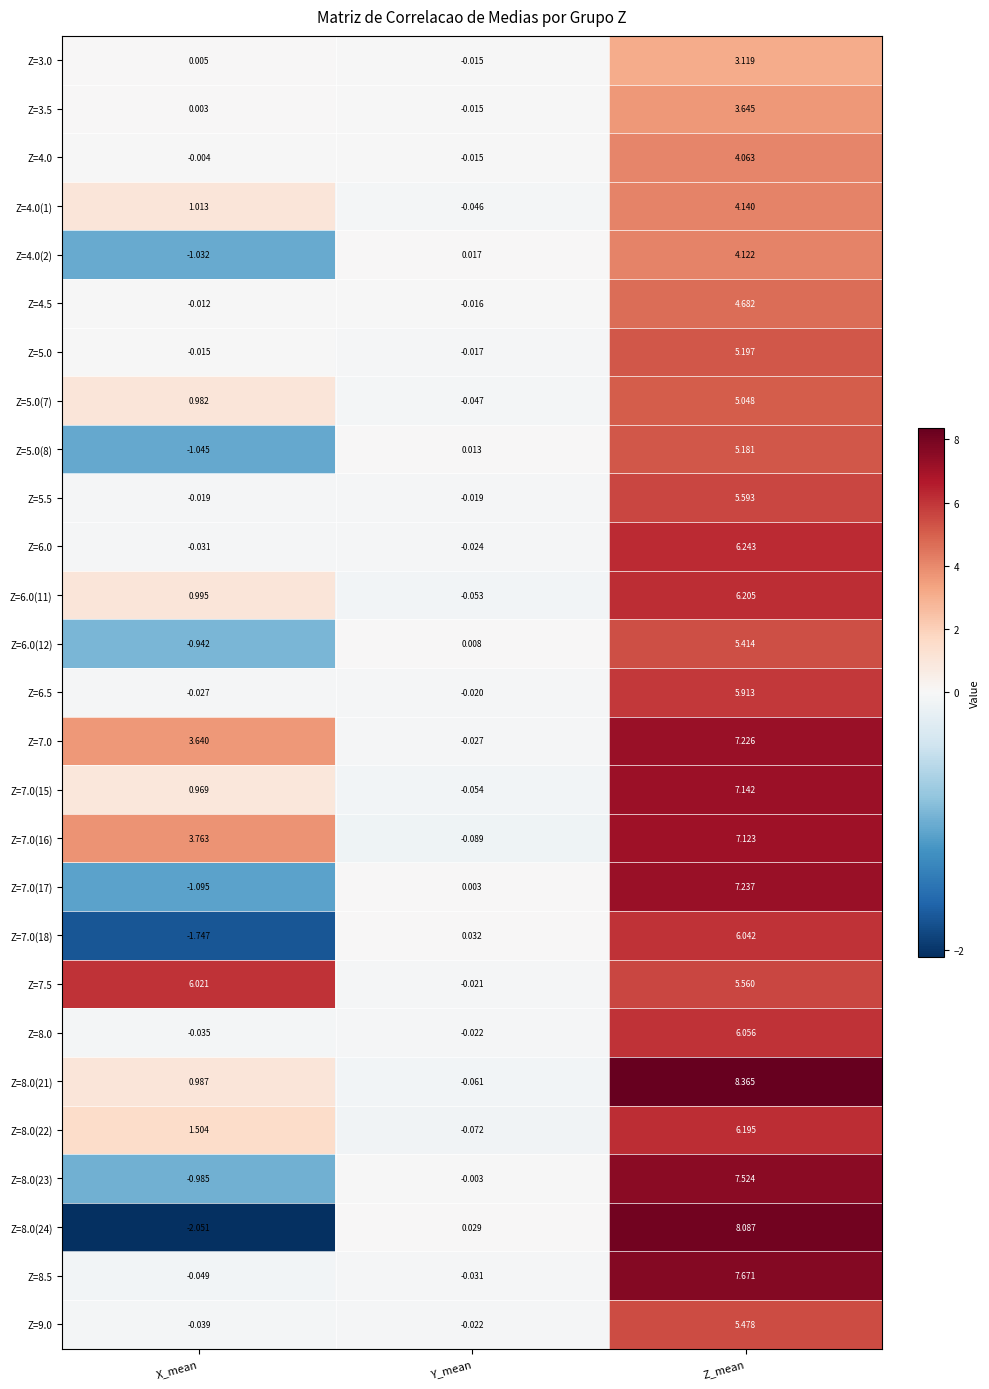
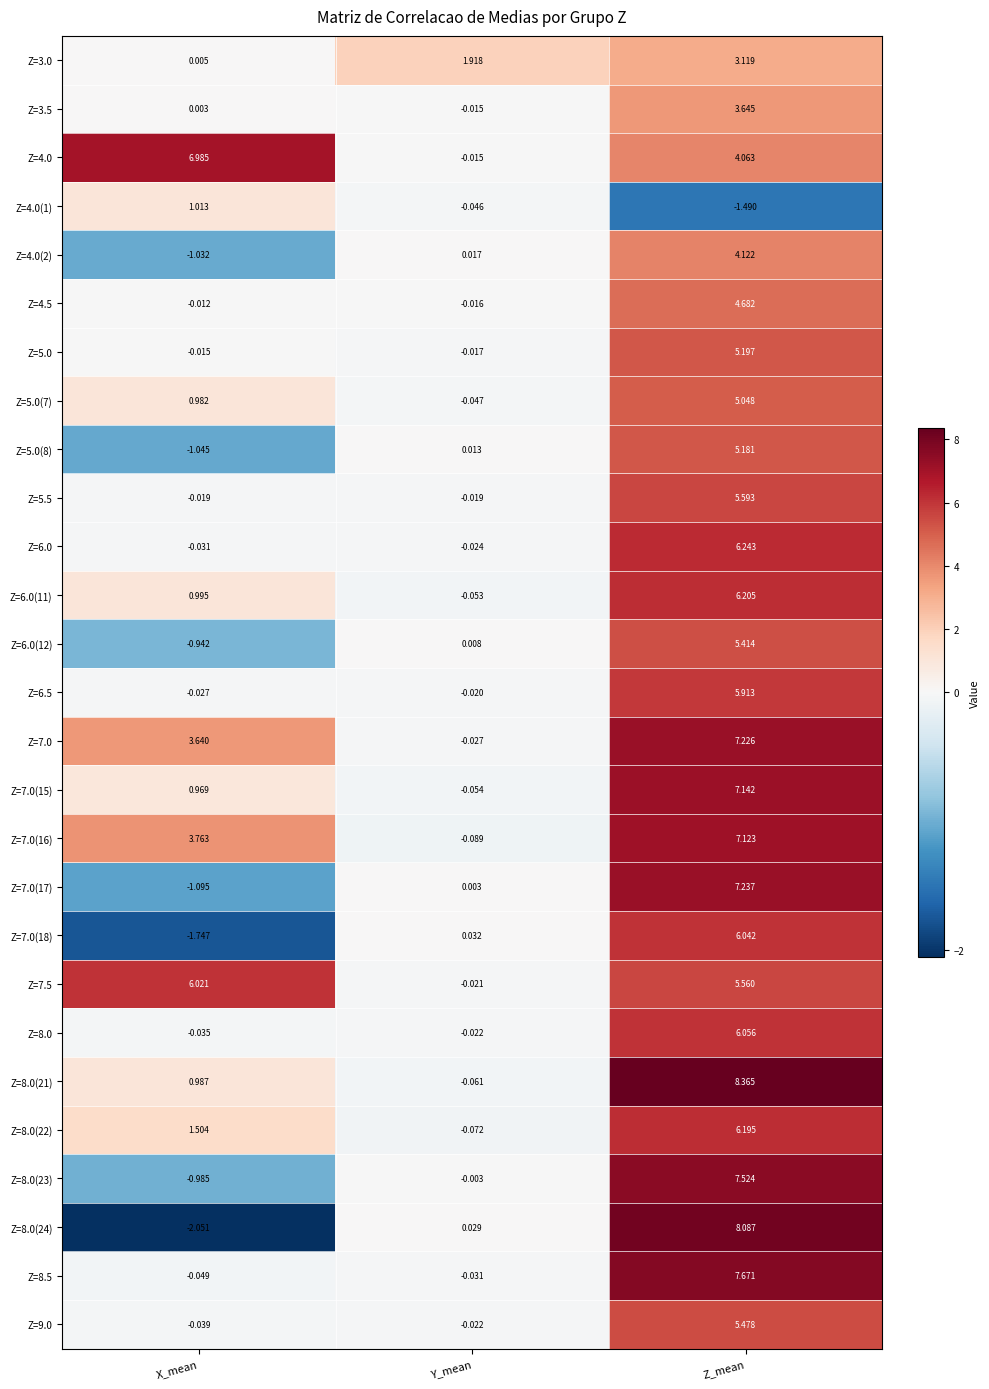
Z=3.0, Y_mean: -0.015 -> 1.918
Z=4.0, X_mean: -0.004 -> 6.985
Z=4.0(1), Z_mean: 4.140 -> -1.490
